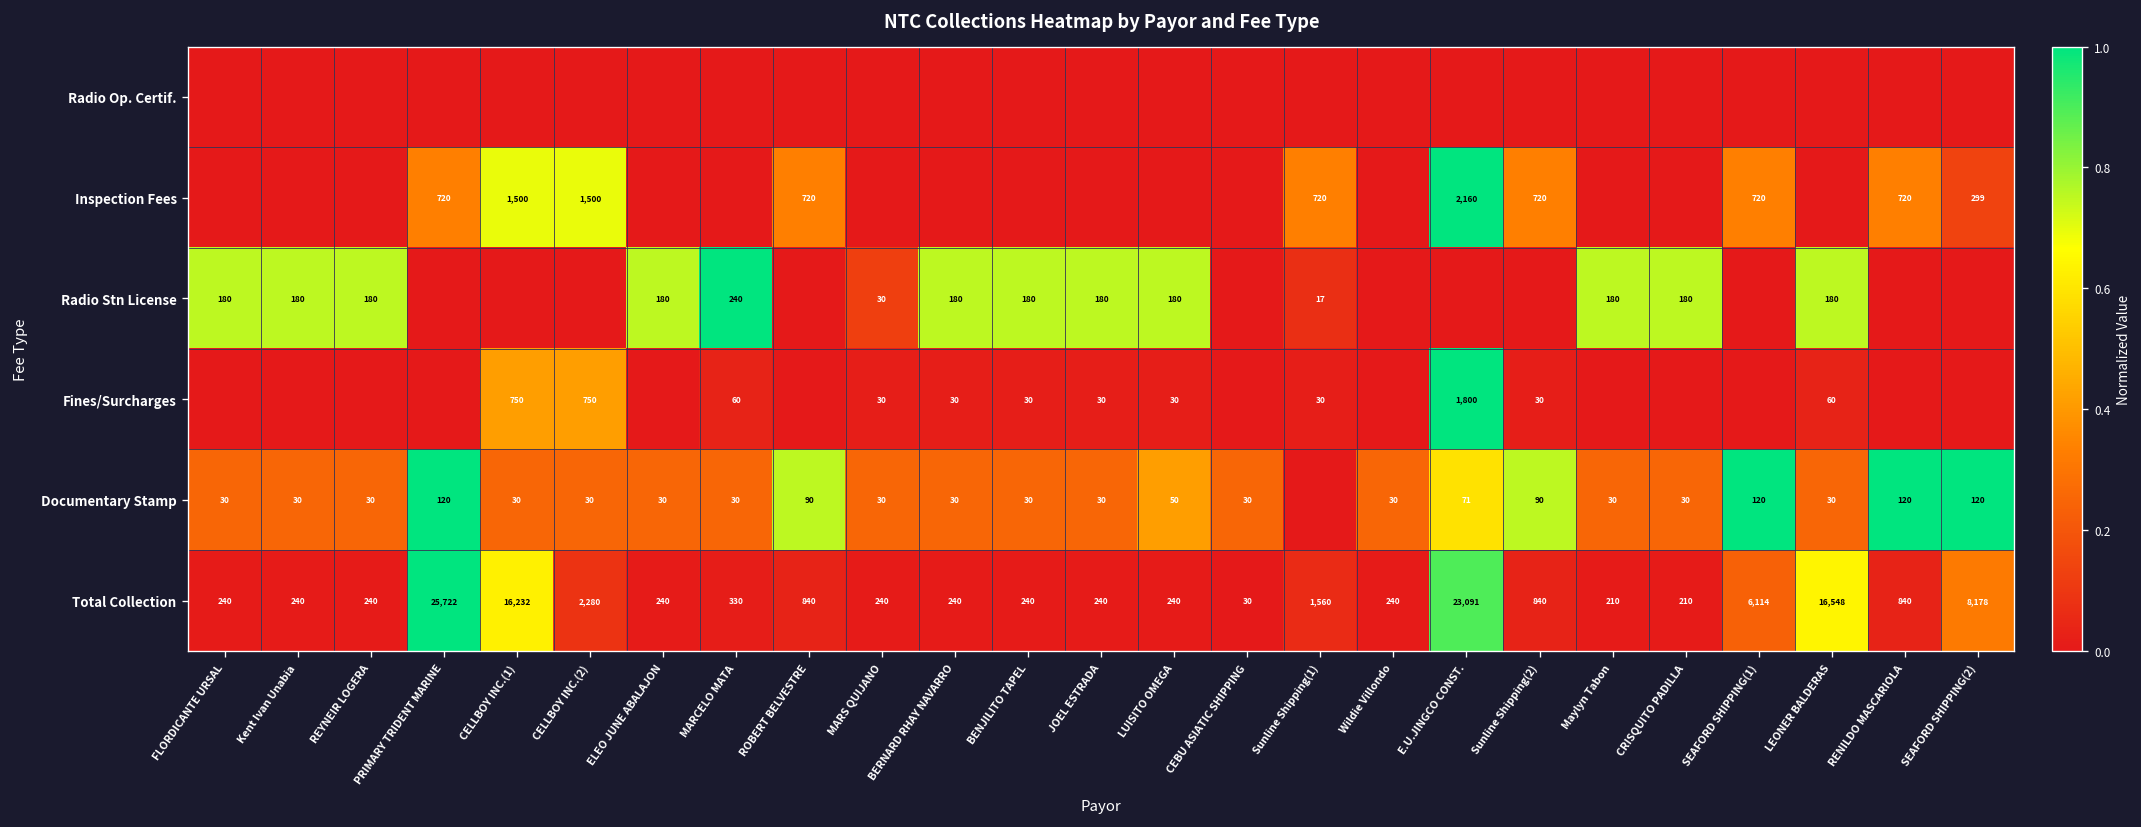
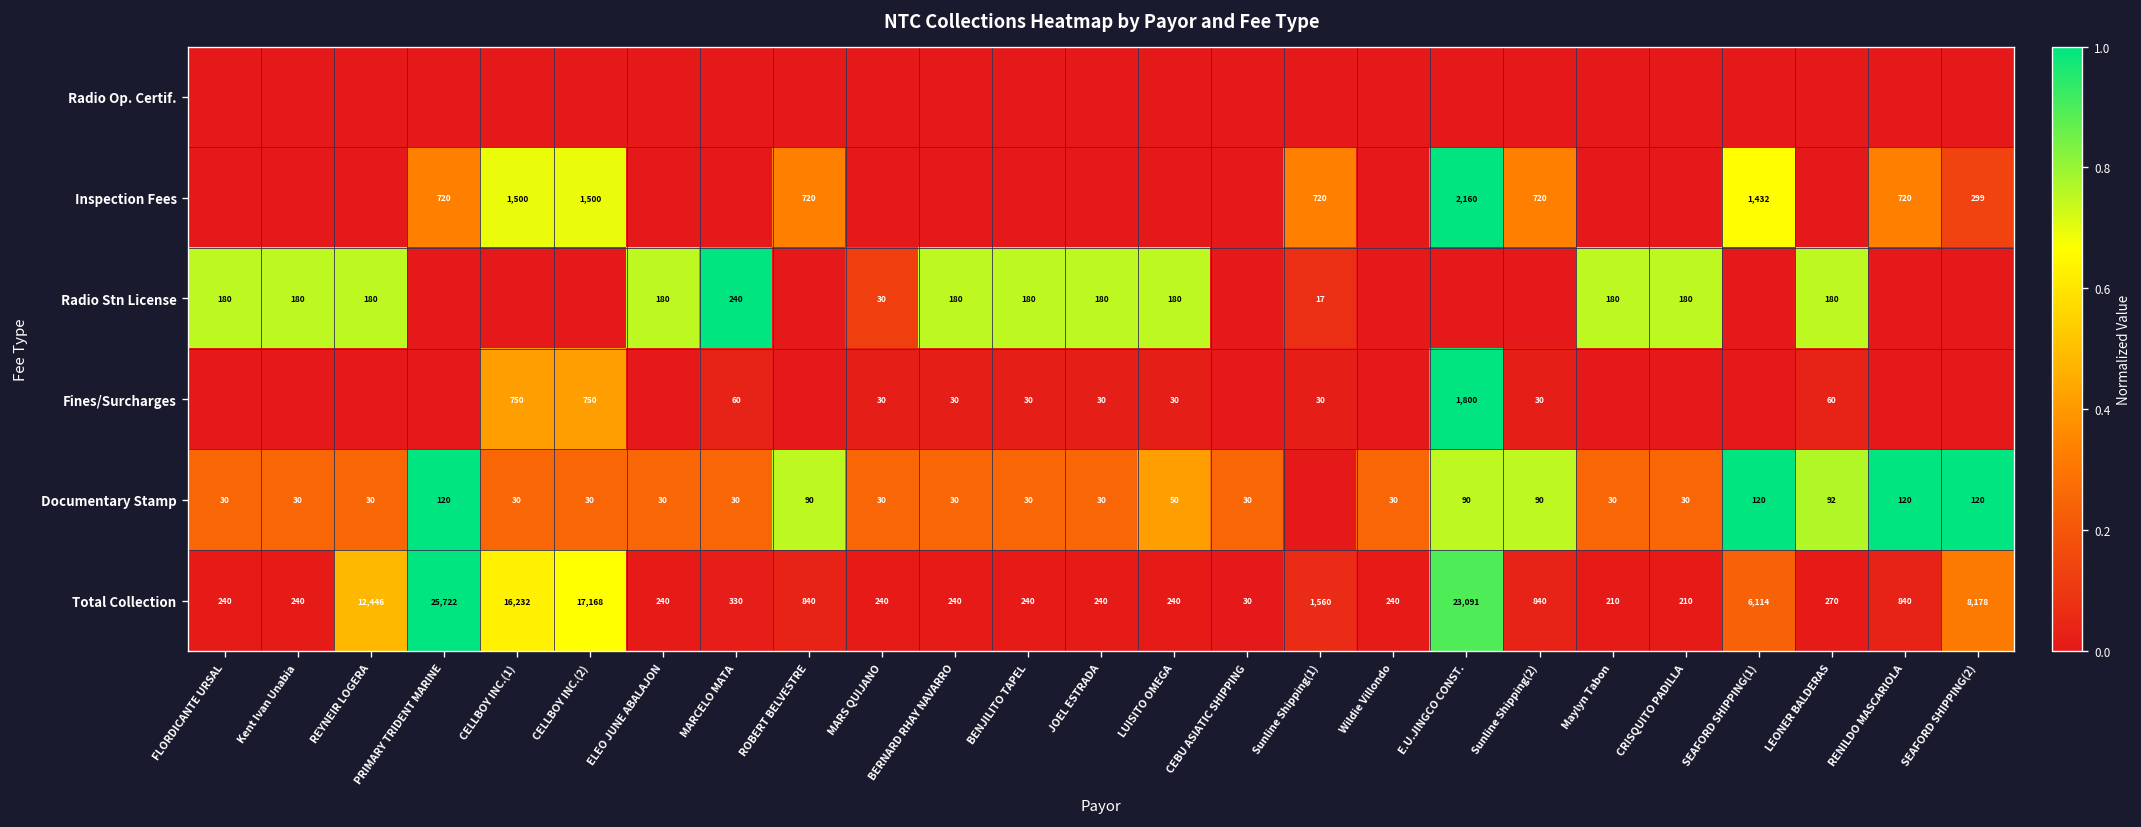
Inspection Fees, SEAFORD SHIPPING(1): 720 -> 1,432
Documentary Stamp, E.U.JINGCO CONST.: 71 -> 90
Documentary Stamp, LEONER BALDERAS: 30 -> 92
Total Collection, REYNEIR LOGERA: 240 -> 12,446
Total Collection, CELLBOY INC.(2): 2,280 -> 17,168
Total Collection, LEONER BALDERAS: 16,548 -> 270
